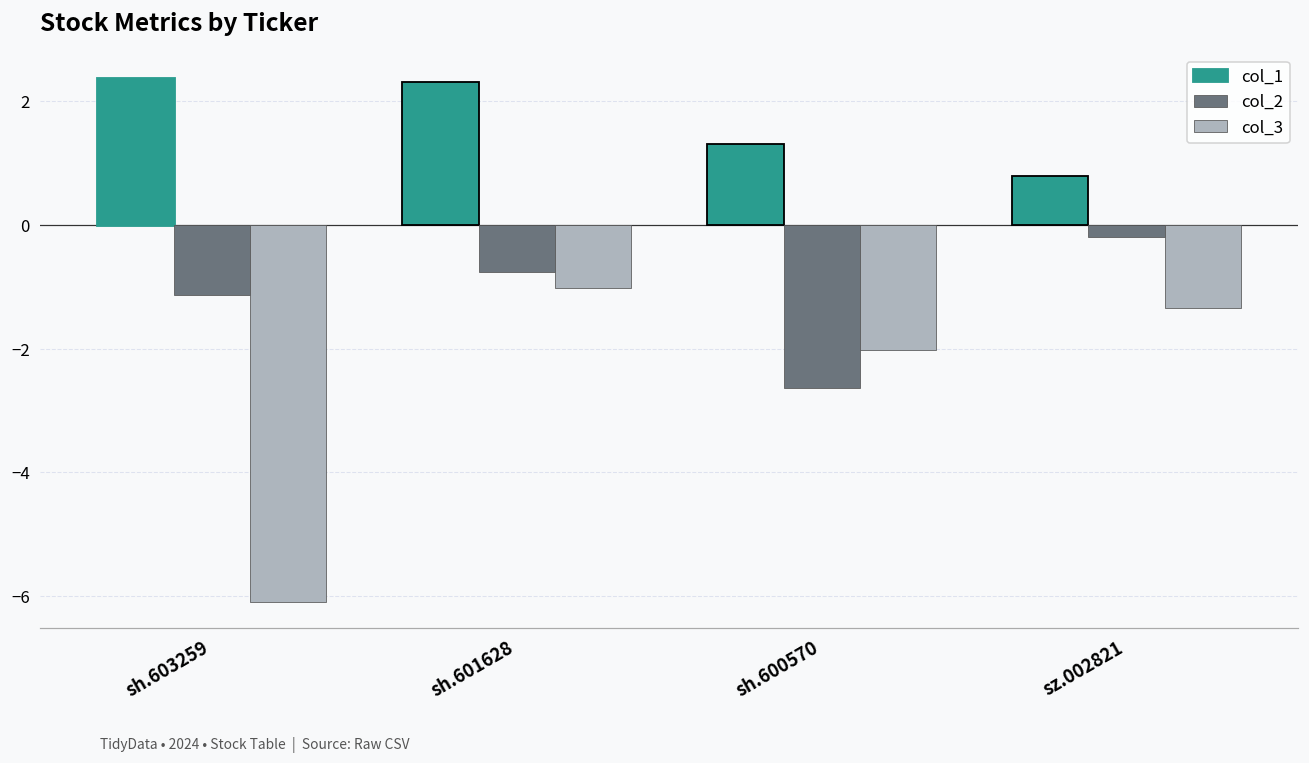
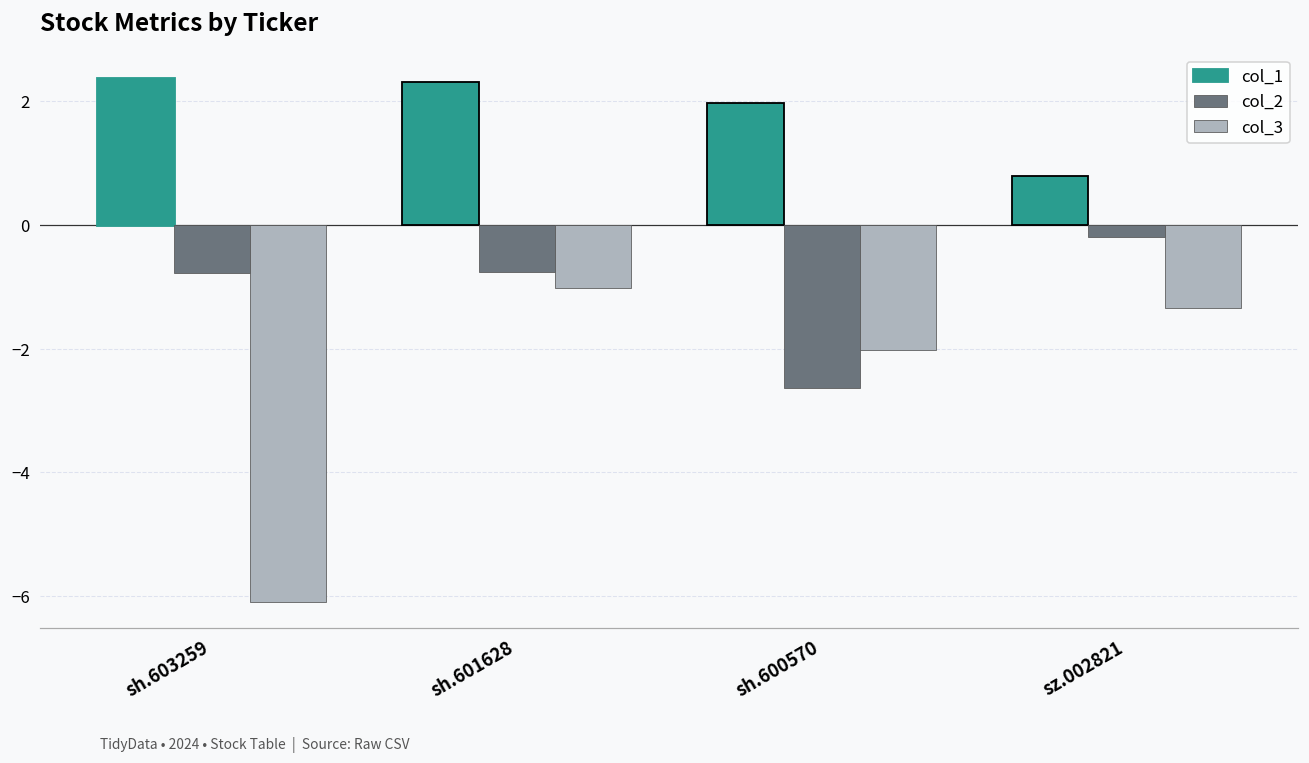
col_2, sh.603259: -1.1 -> -0.8
col_1, sh.600570: 1.3 -> 2.0
